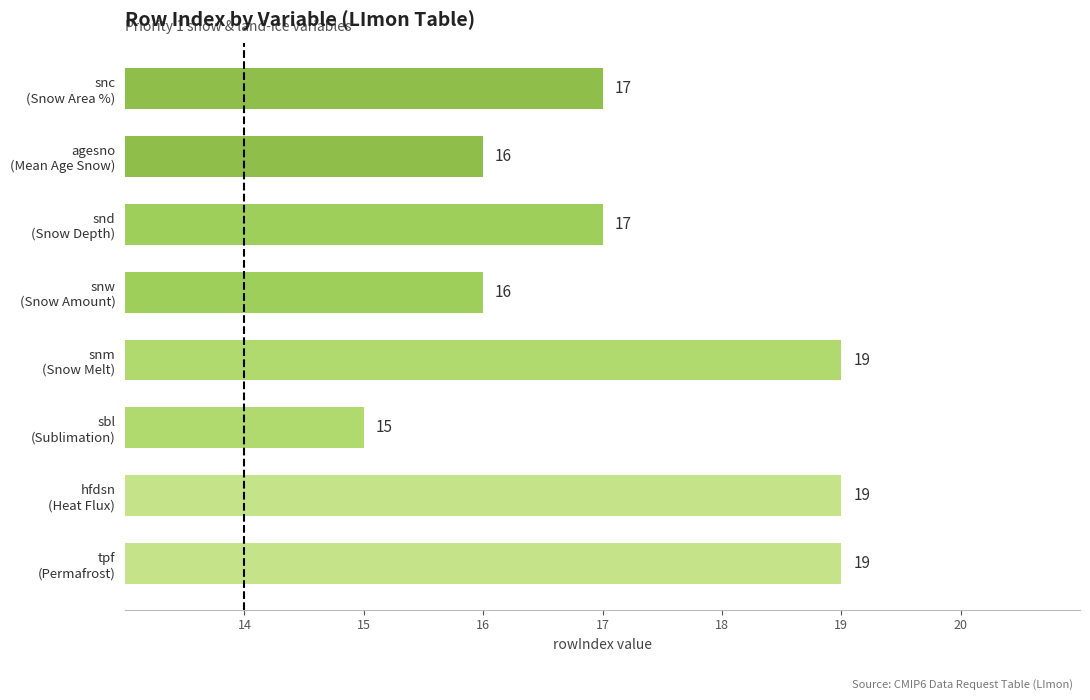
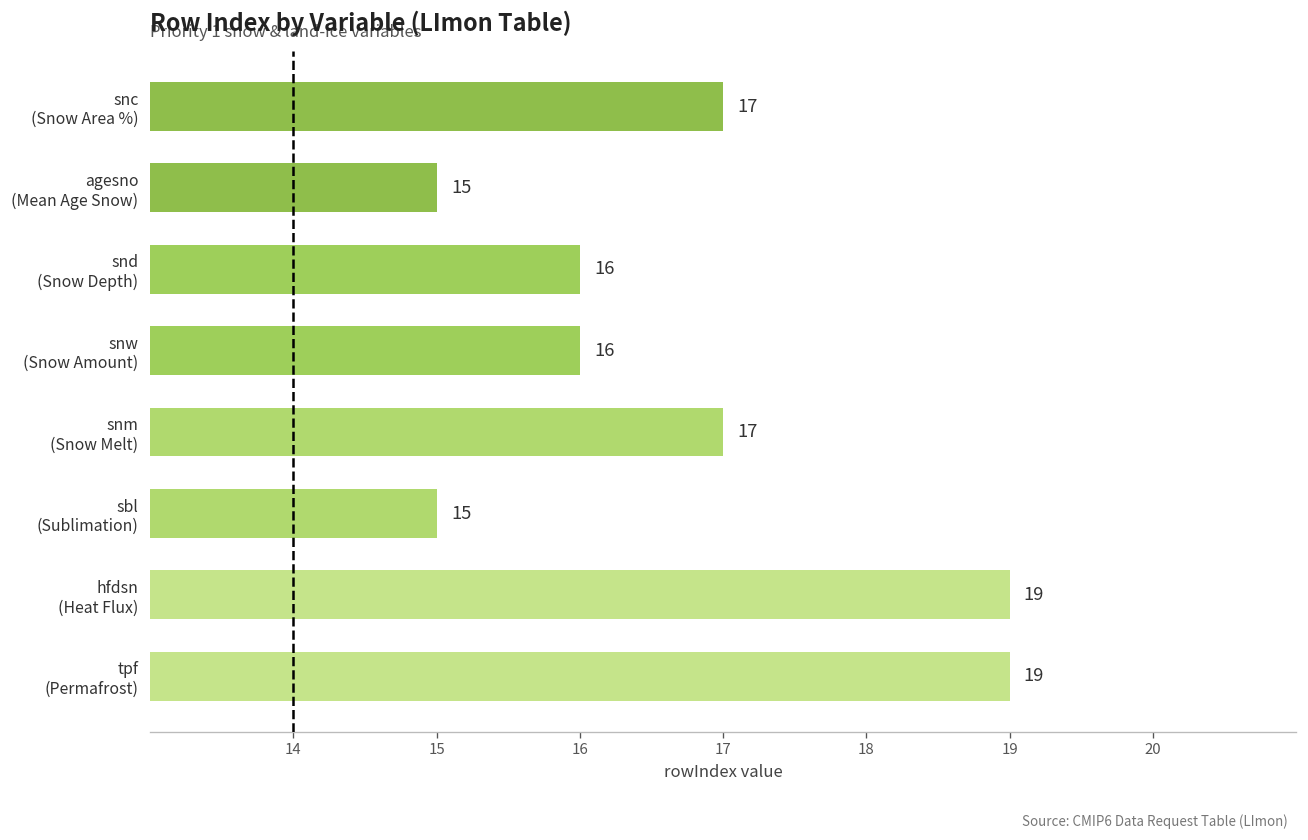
agesno (Mean Age Snow): 16 -> 15
snd (Snow Depth): 17 -> 16
snm (Snow Melt): 19 -> 17
